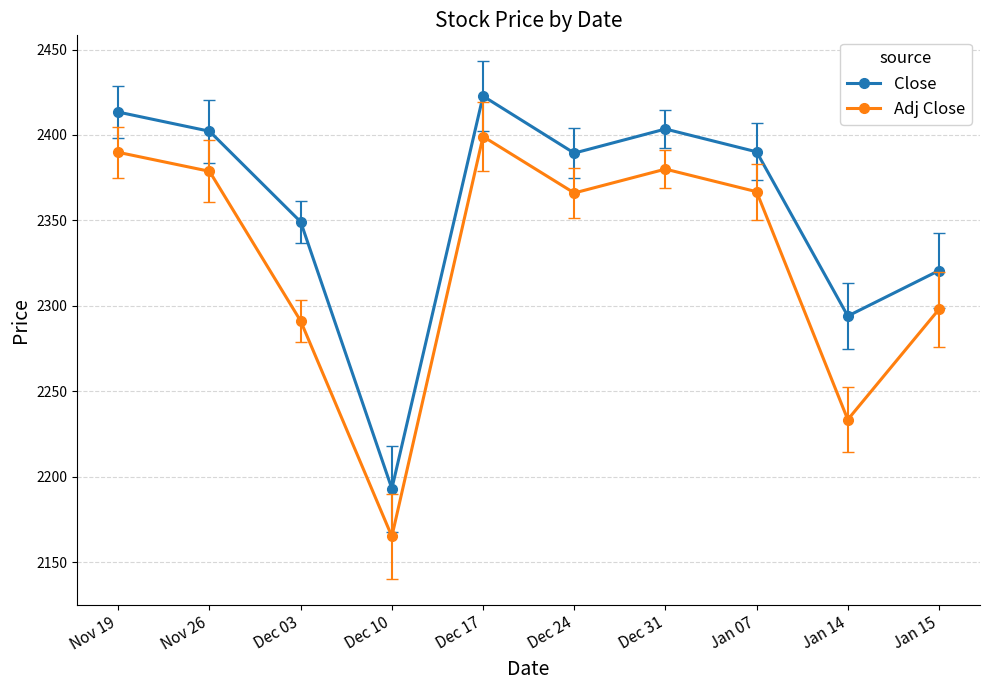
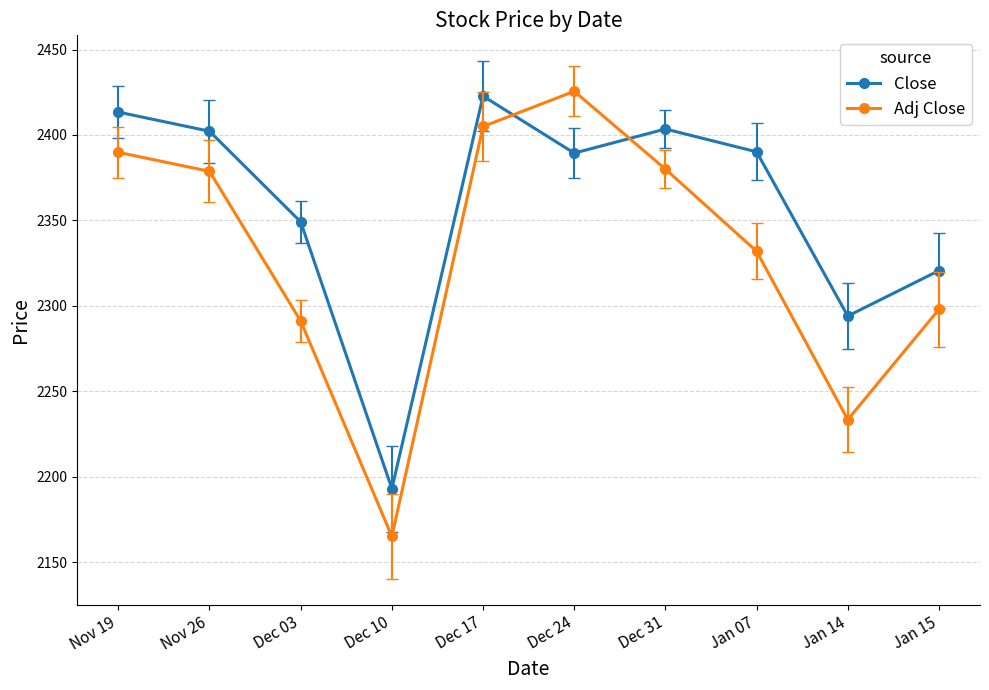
Adj Close, Dec 17: 2399 -> 2405
Adj Close, Dec 24: 2366 -> 2426
Adj Close, Jan 07: 2367 -> 2332
